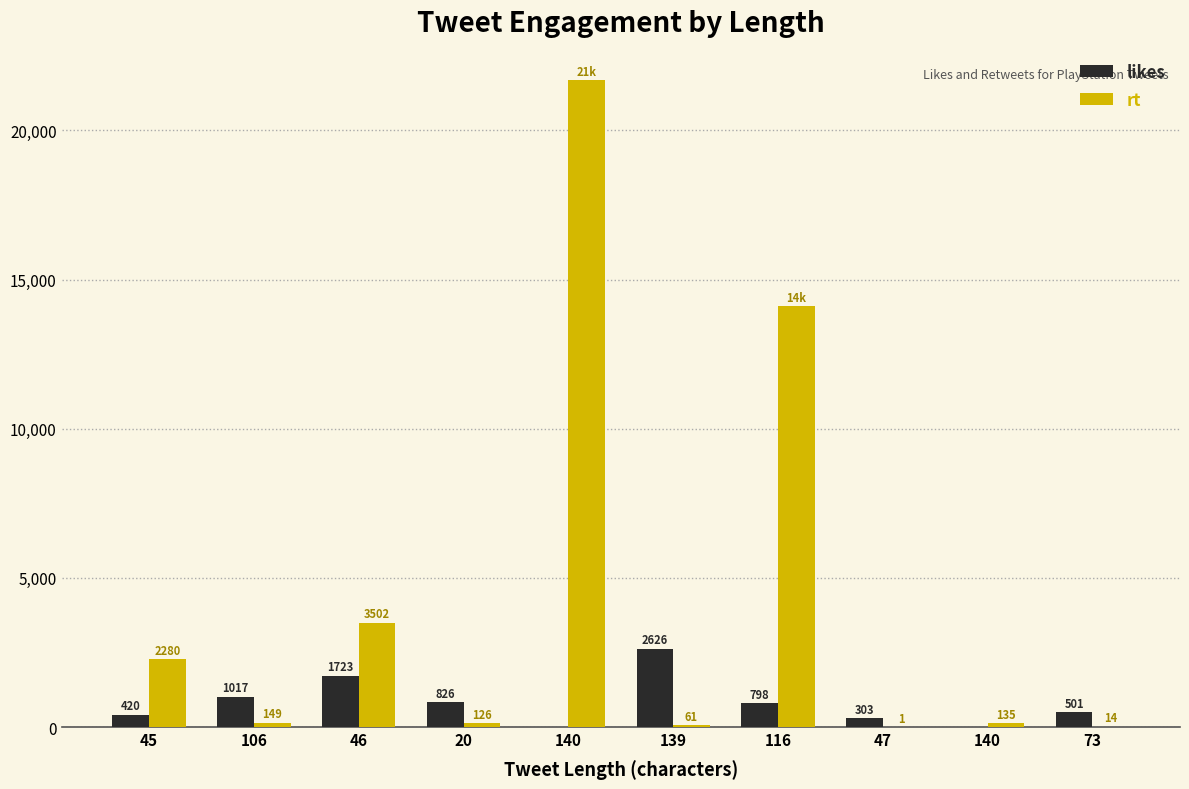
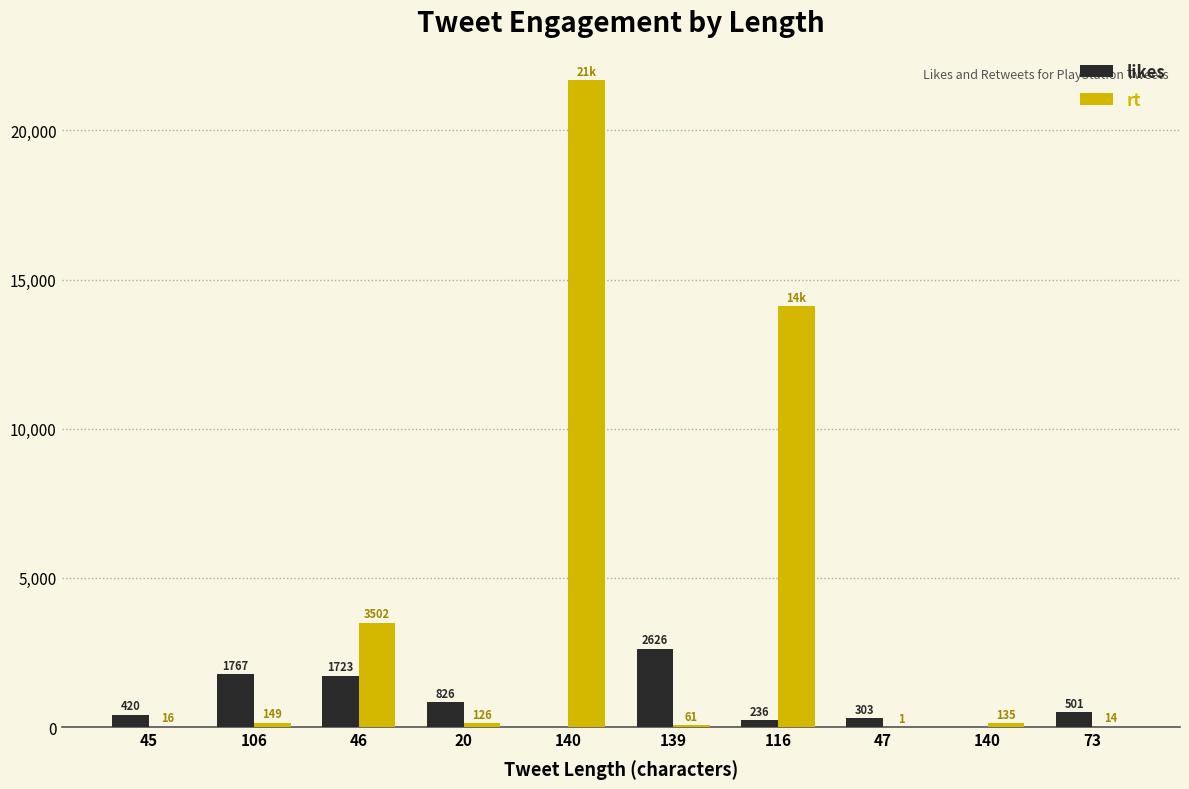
rt, 45: 2280 -> 16
likes, 106: 1017 -> 1767
likes, 116: 798 -> 236
